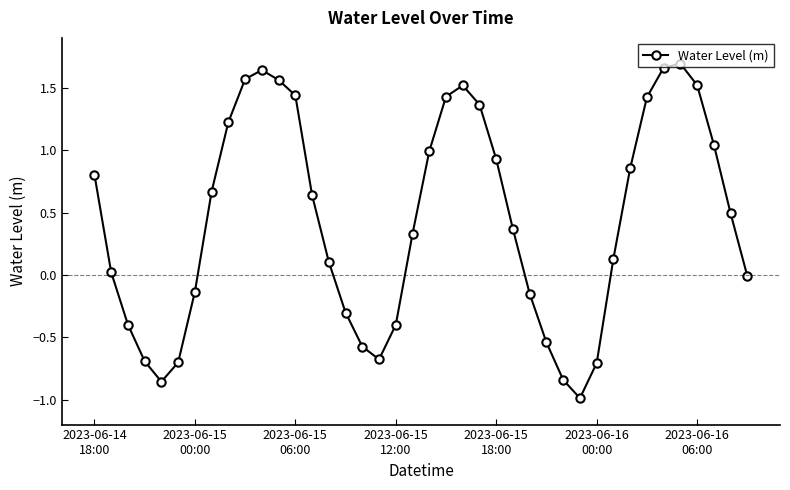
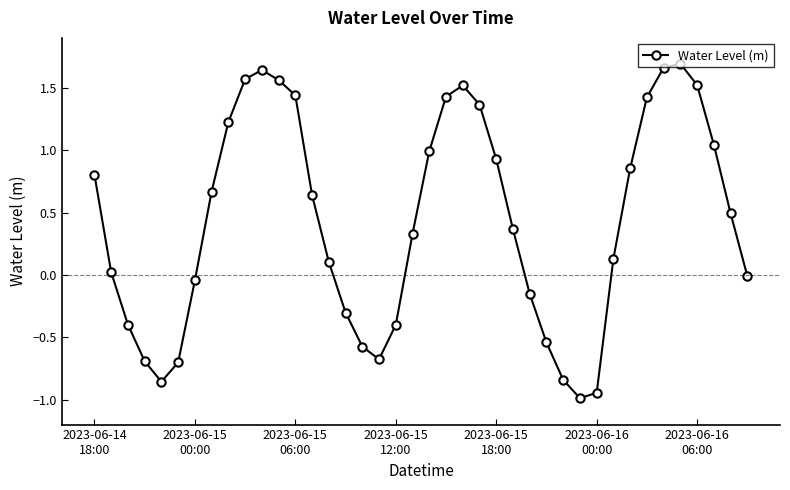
2023-06-15 00:00: -0.14 -> -0.04
2023-06-16 00:00: -0.71 -> -0.94
